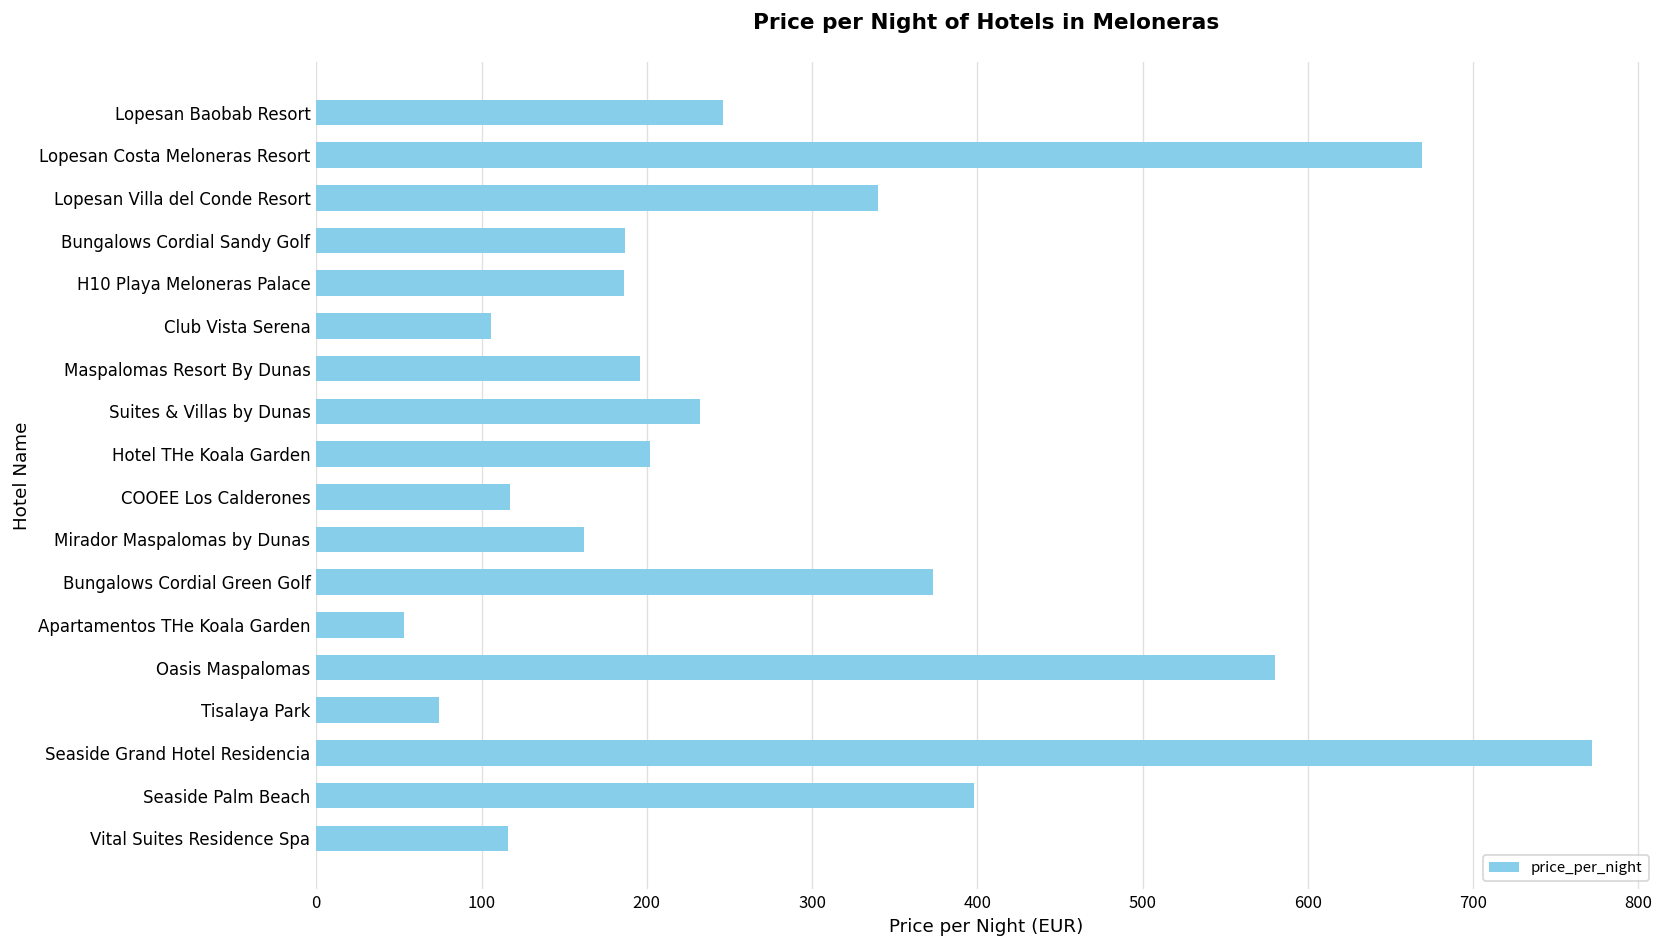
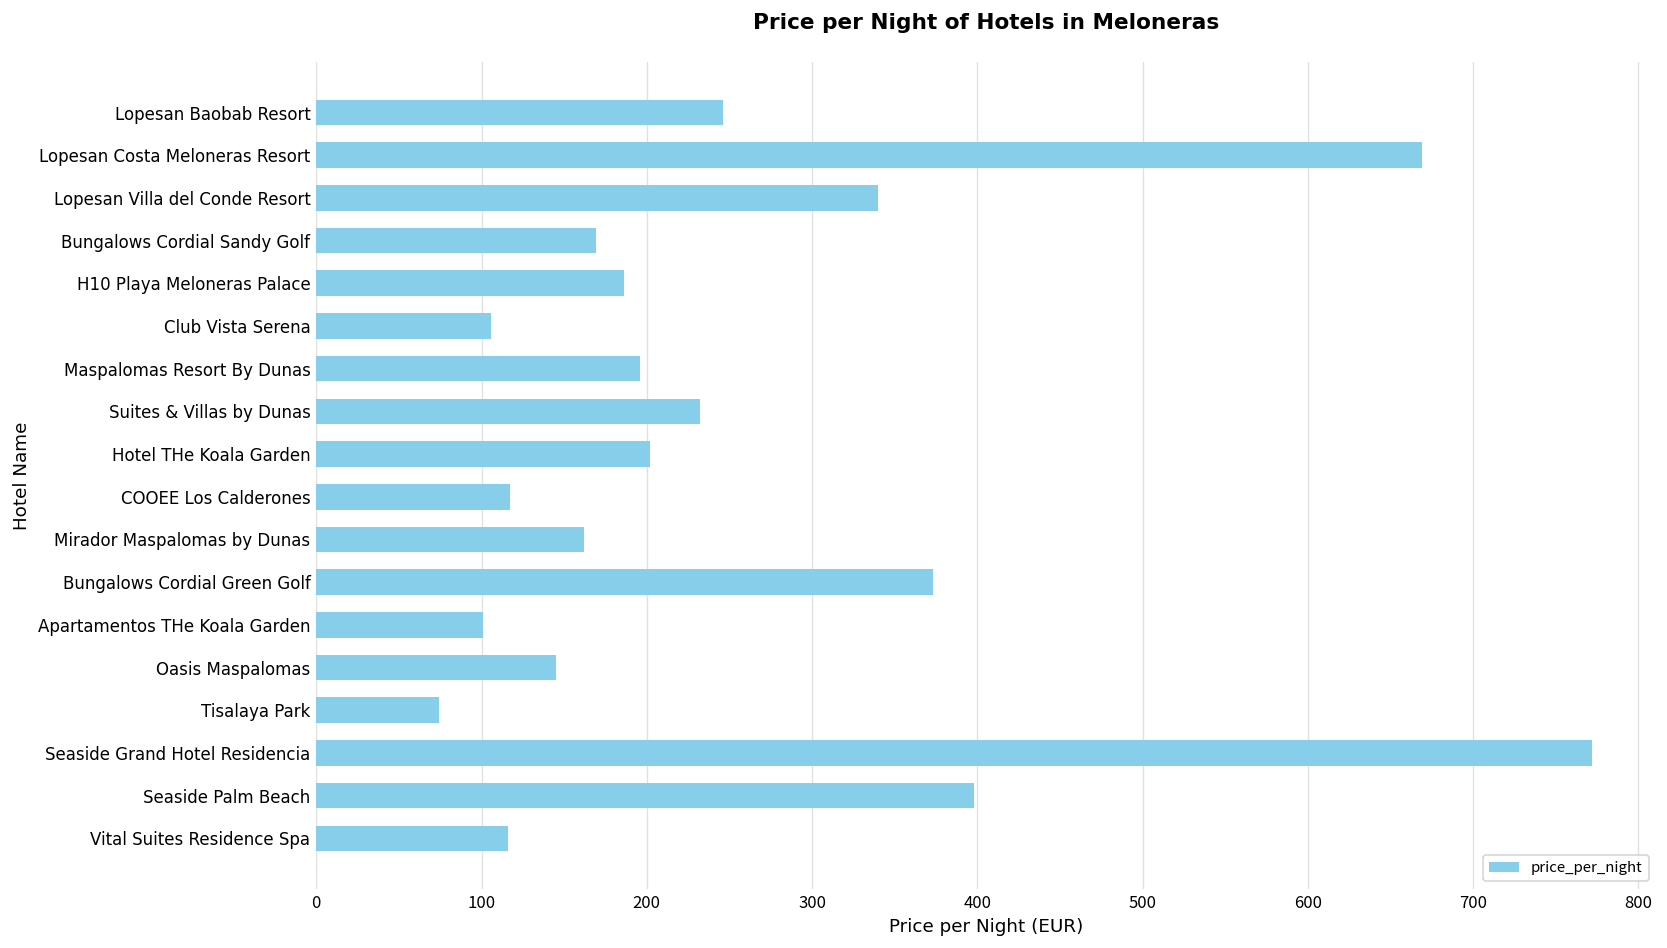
Bungalows Cordial Sandy Golf: 187 -> 169
Apartamentos THe Koala Garden: 53 -> 101
Oasis Maspalomas: 580 -> 145
